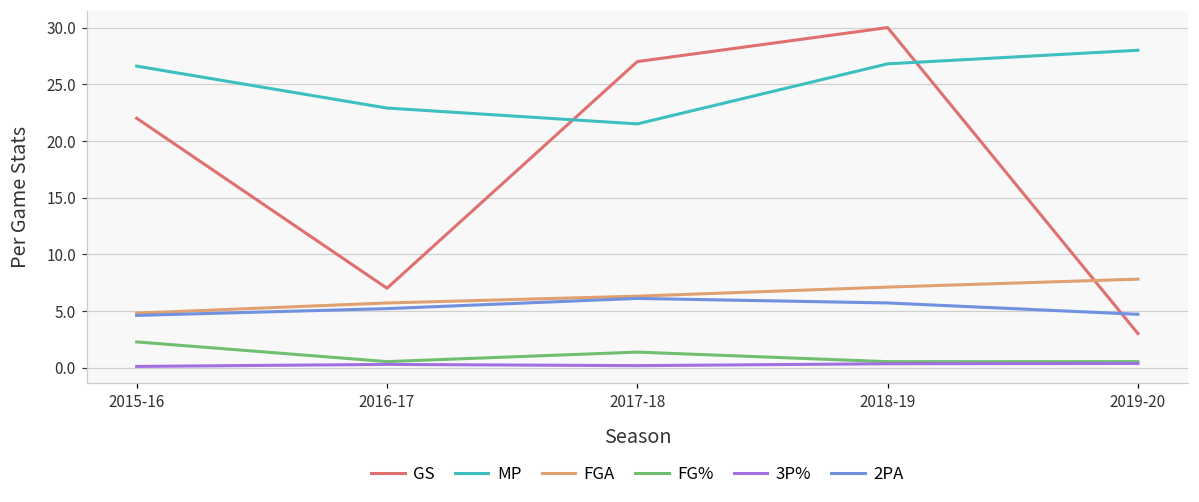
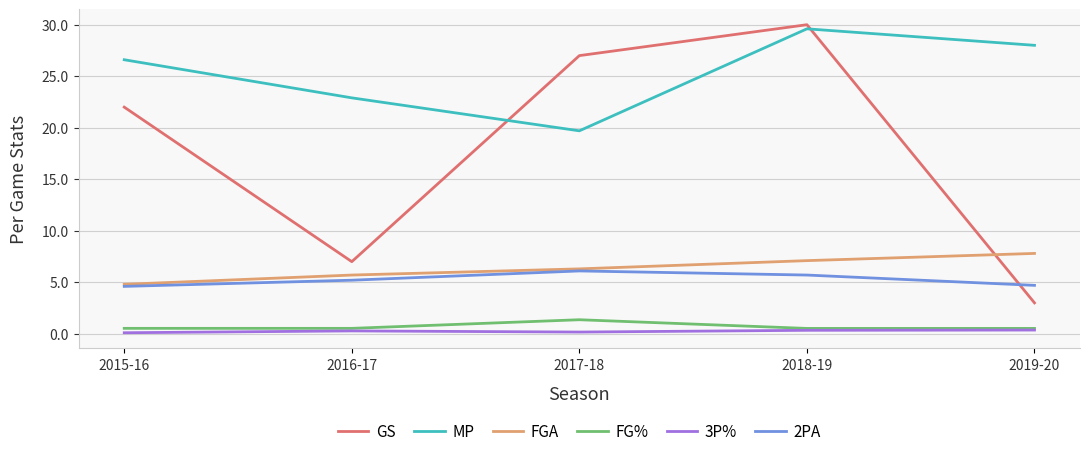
FG%, 2015-16: 2.3 -> 0.5
MP, 2017-18: 21.5 -> 19.7
MP, 2018-19: 26.8 -> 29.6
